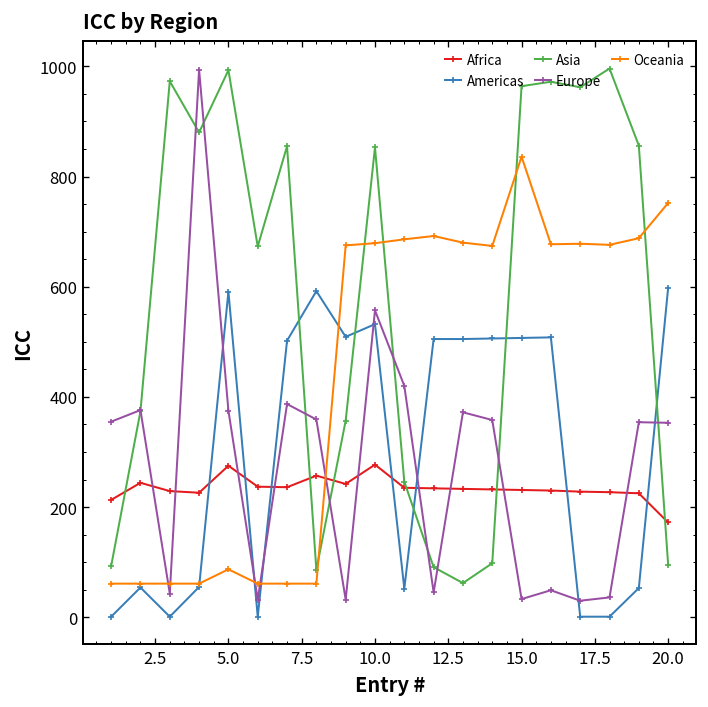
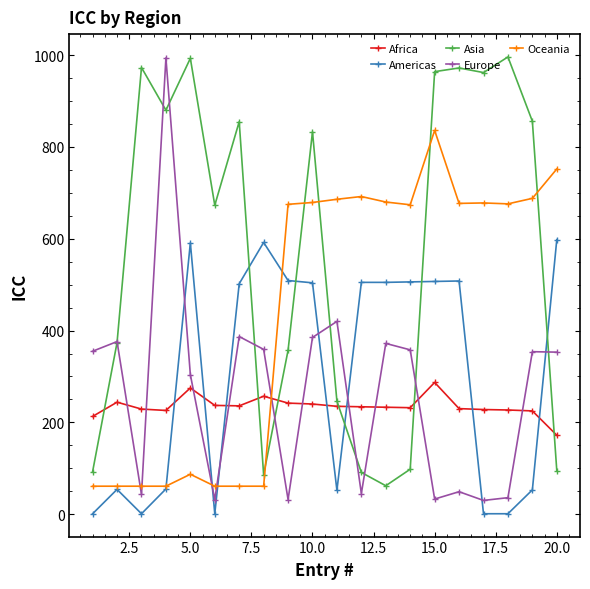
Europe, 5.0: 380 -> 300
Africa, 10.0: 280 -> 240
Americas, 10.0: 530 -> 500
Asia, 10.0: 850 -> 830
Europe, 10.0: 560 -> 390
Africa, 15.0: 230 -> 290
